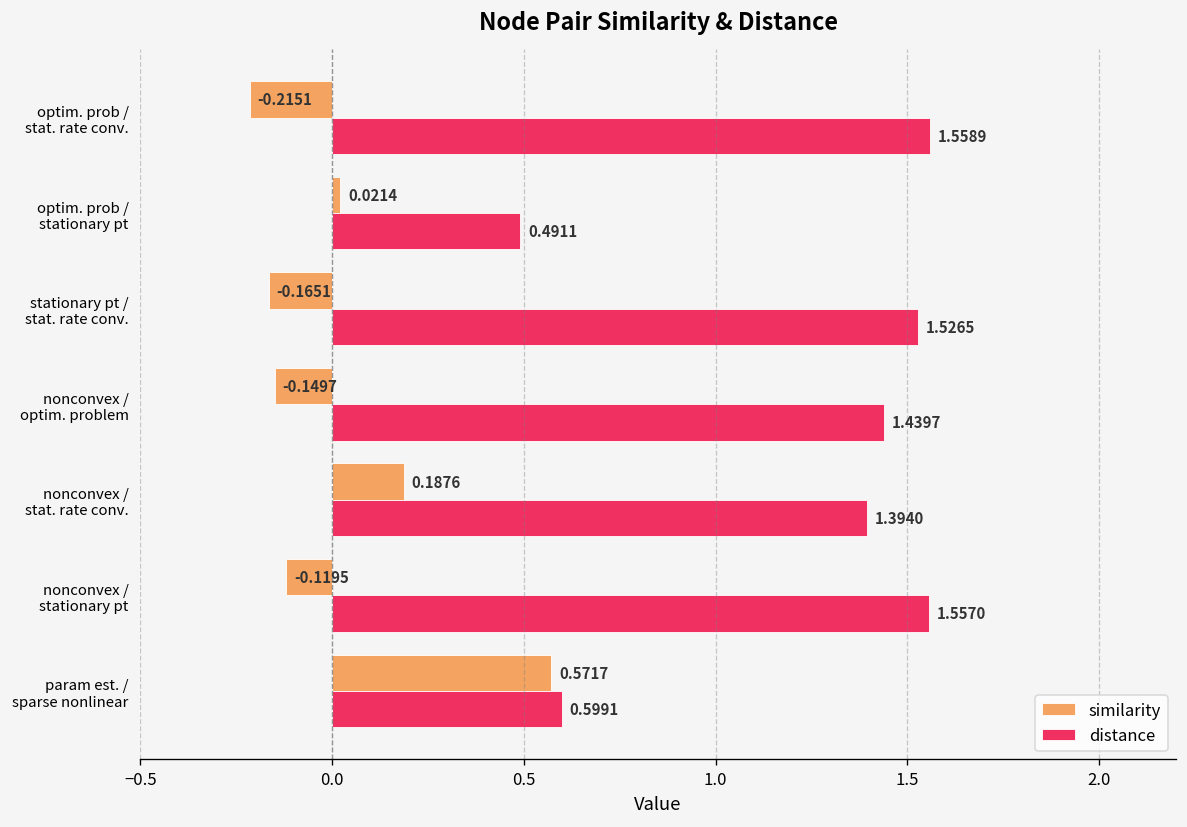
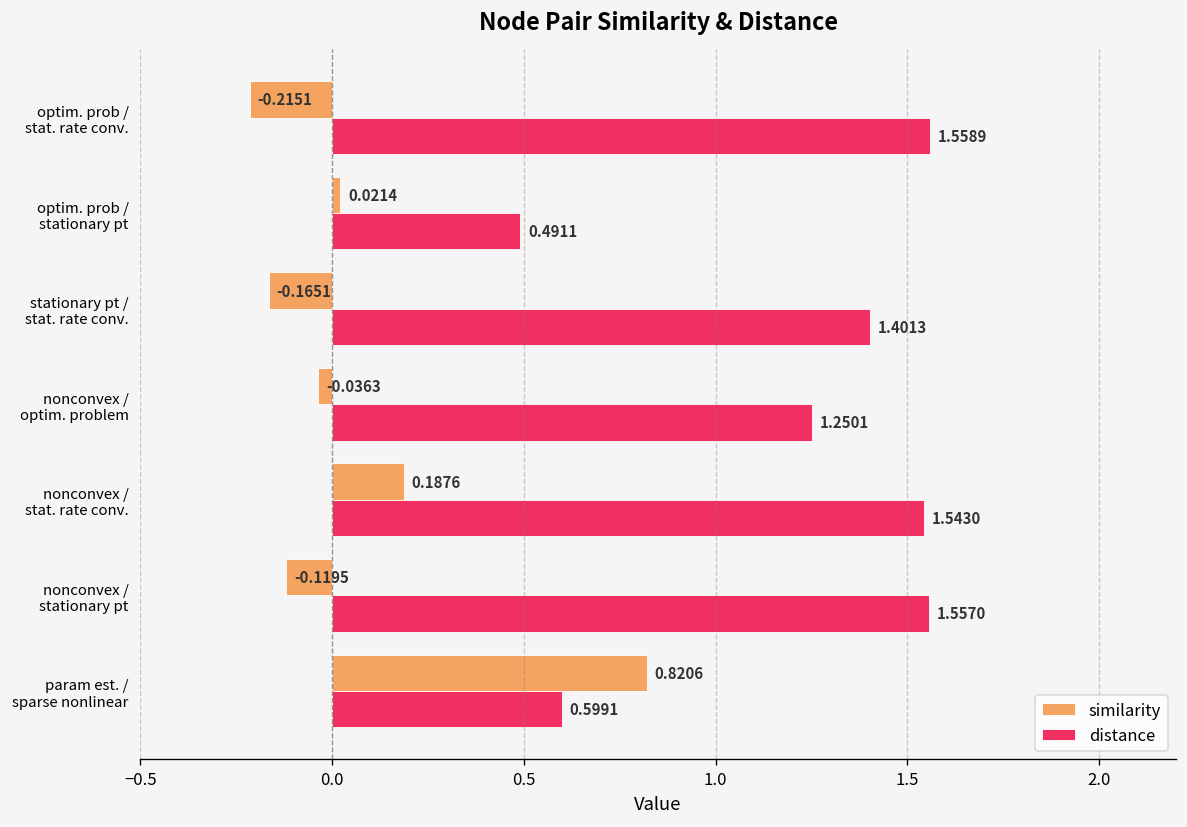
distance, stationary pt / stat. rate conv.: 1.5265 -> 1.4013
similarity, nonconvex / optim. problem: -0.1497 -> -0.0363
distance, nonconvex / optim. problem: 1.4397 -> 1.2501
distance, nonconvex / stat. rate conv.: 1.3940 -> 1.5430
similarity, param est. / sparse nonlinear: 0.5717 -> 0.8206
